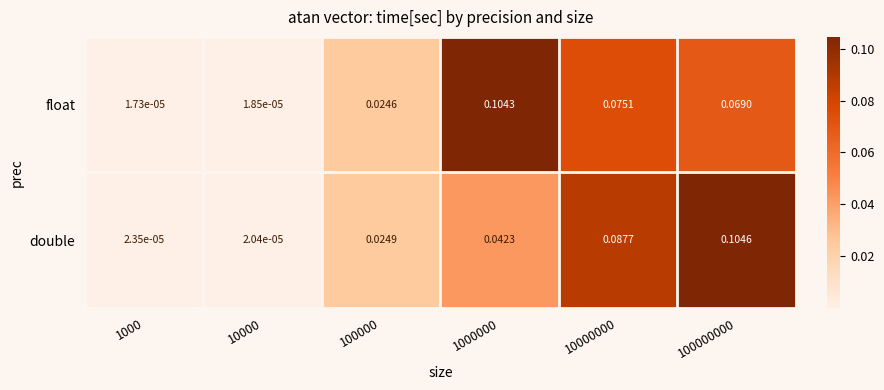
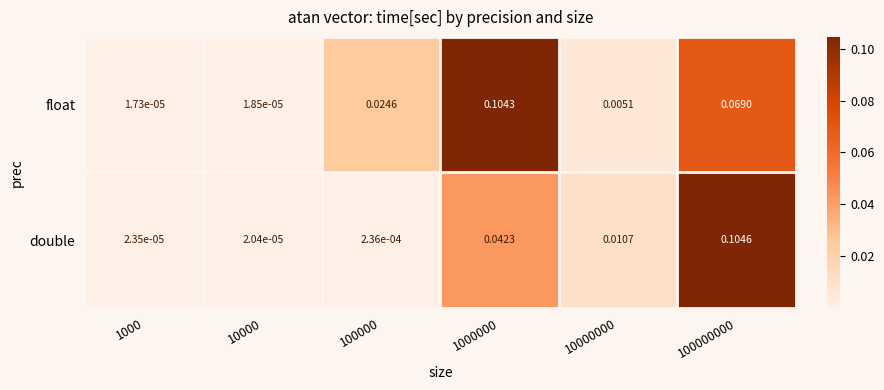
float, 10000000: 0.0751 -> 0.0051
double, 100000: 0.0249 -> 2.36e-04
double, 10000000: 0.0877 -> 0.0107
